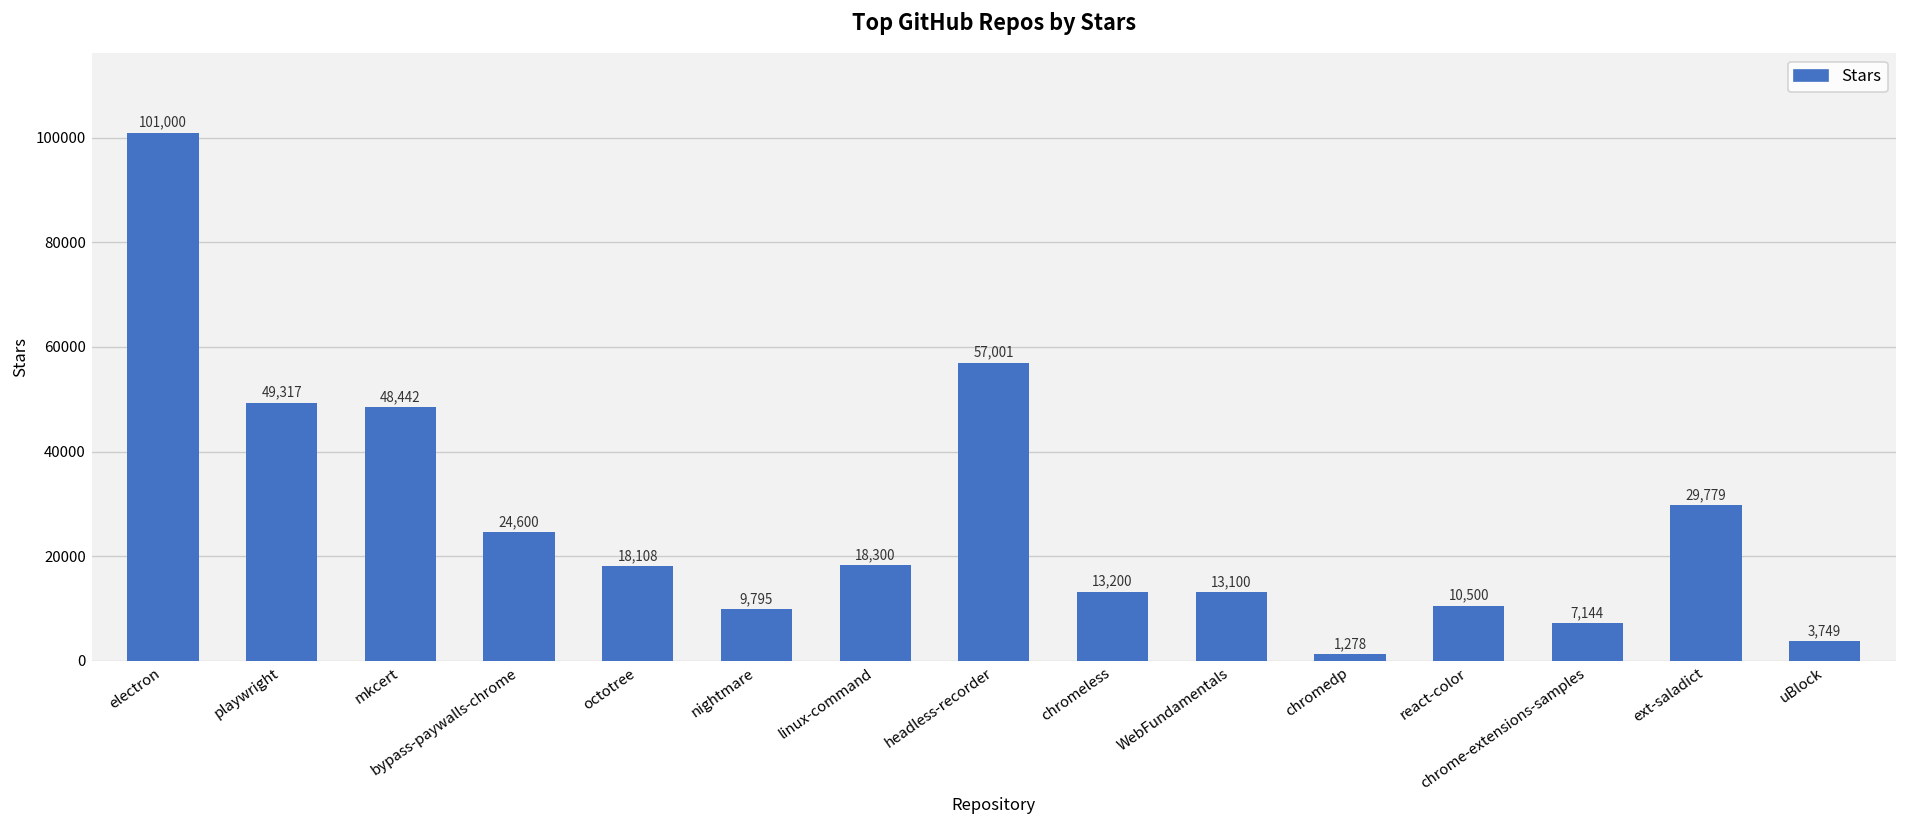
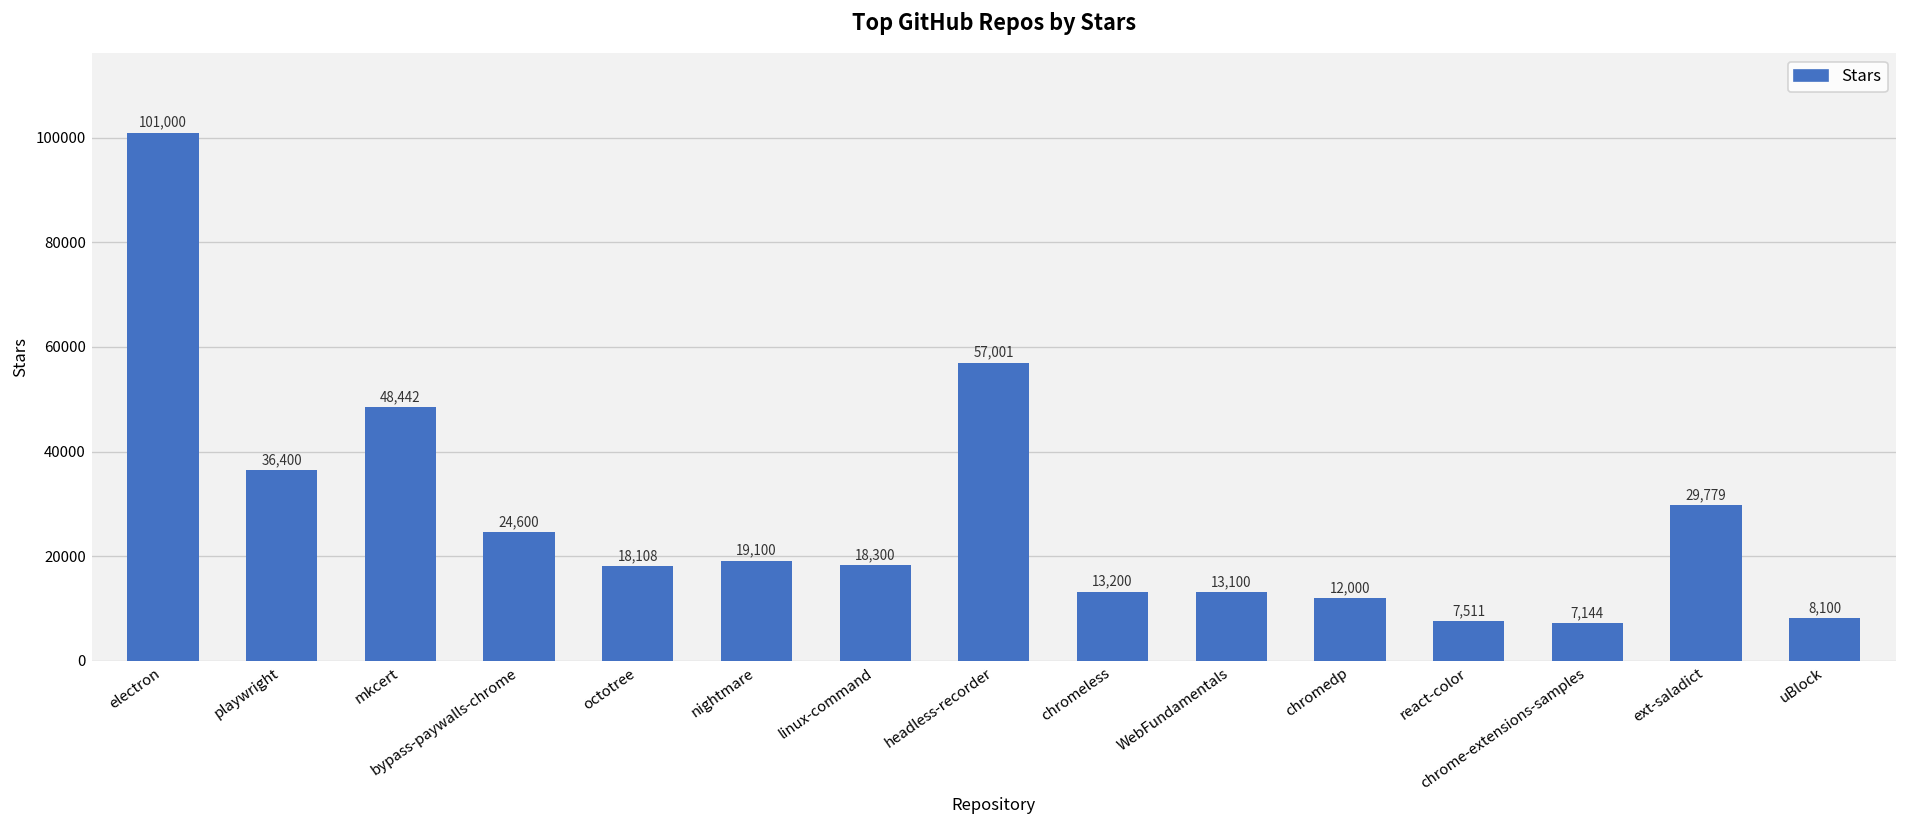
playwright: 49,317 -> 36,400
nightmare: 9,795 -> 19,100
chromedp: 1,278 -> 12,000
react-color: 10,500 -> 7,511
uBlock: 3,749 -> 8,100
